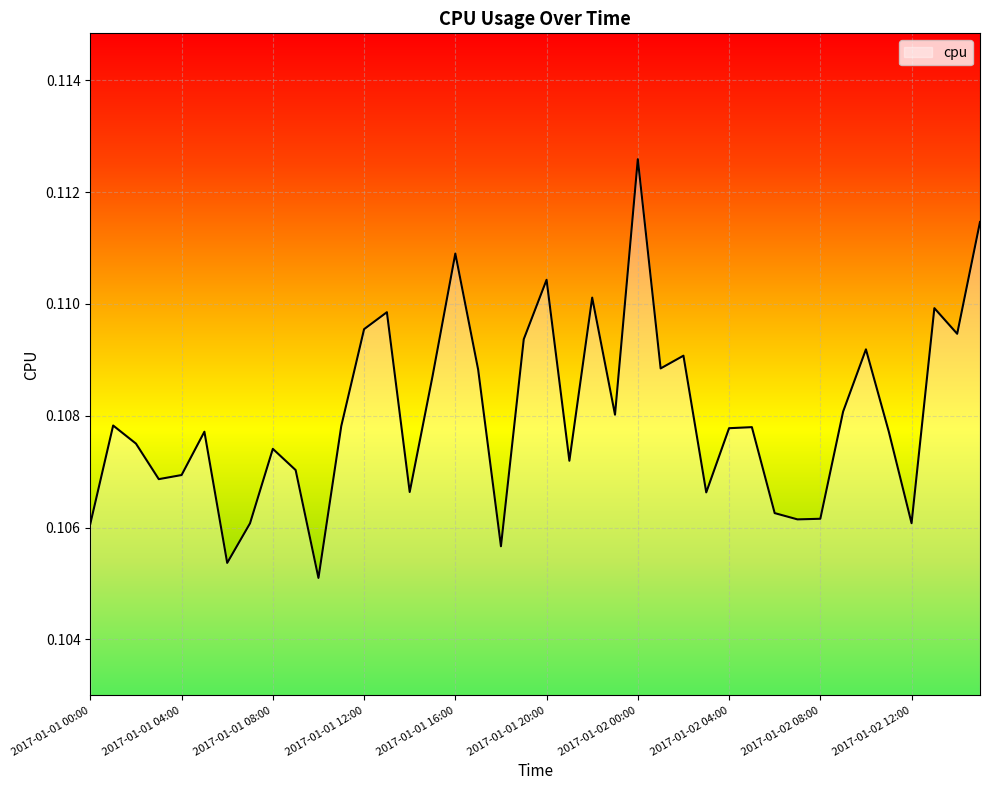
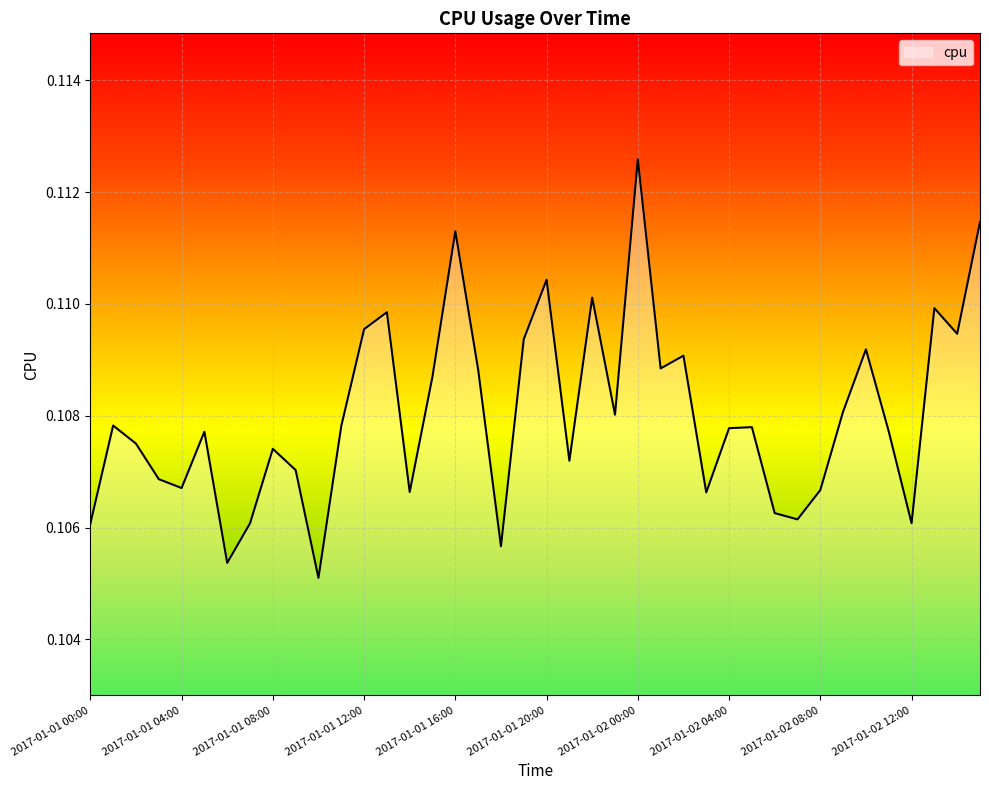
2017-01-01 04:00: 0.1069 -> 0.1067
2017-01-01 16:00: 0.1109 -> 0.1113
2017-01-02 08:00: 0.1062 -> 0.1067
